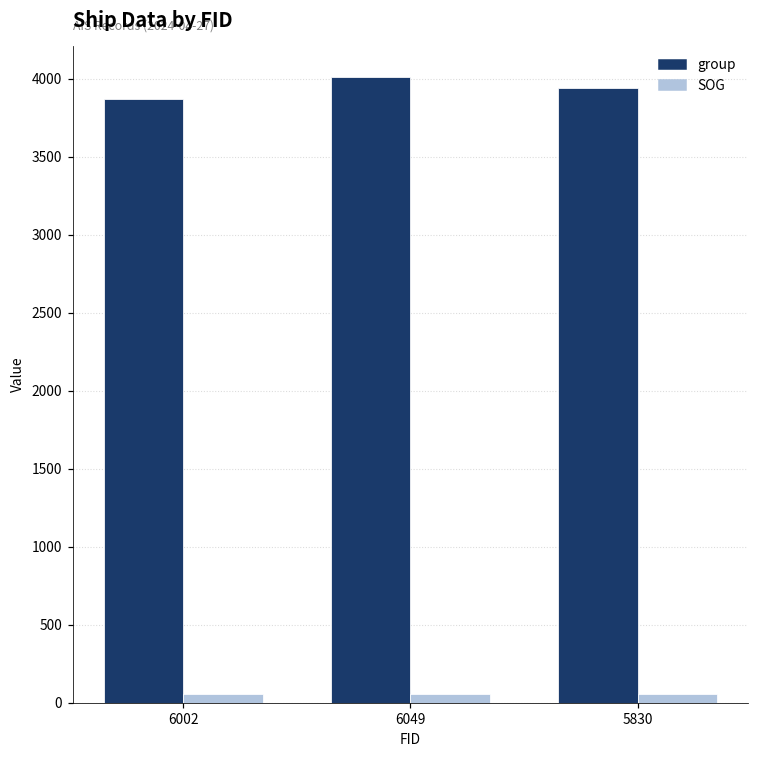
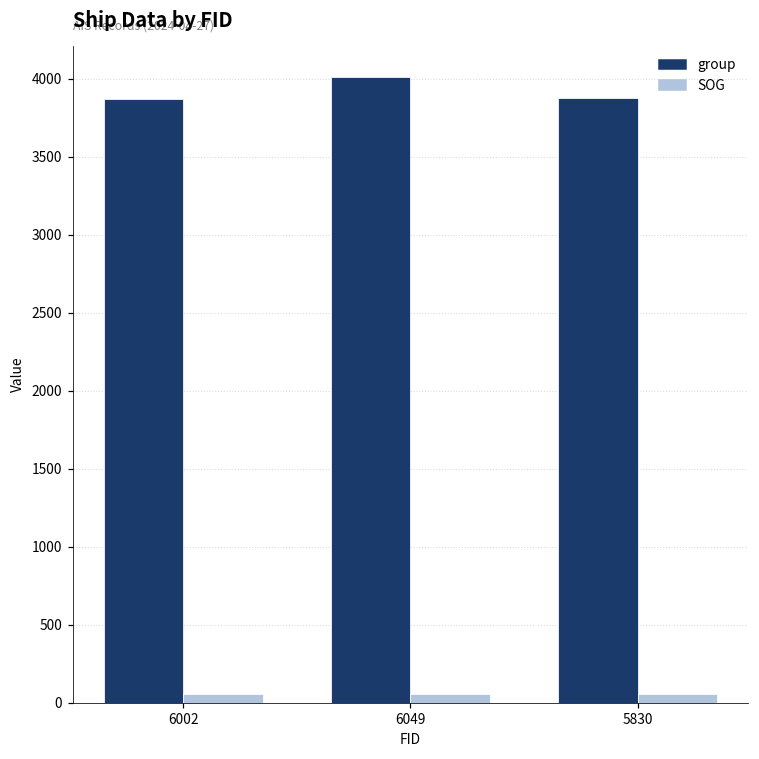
group, 5830: 3940 -> 3880
